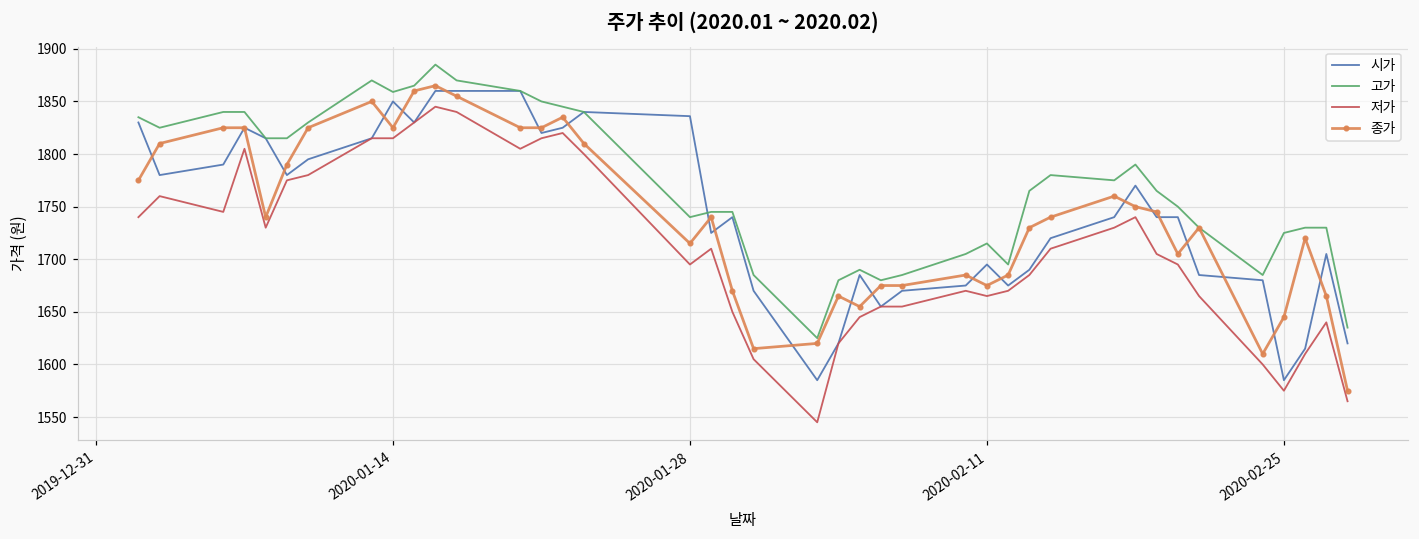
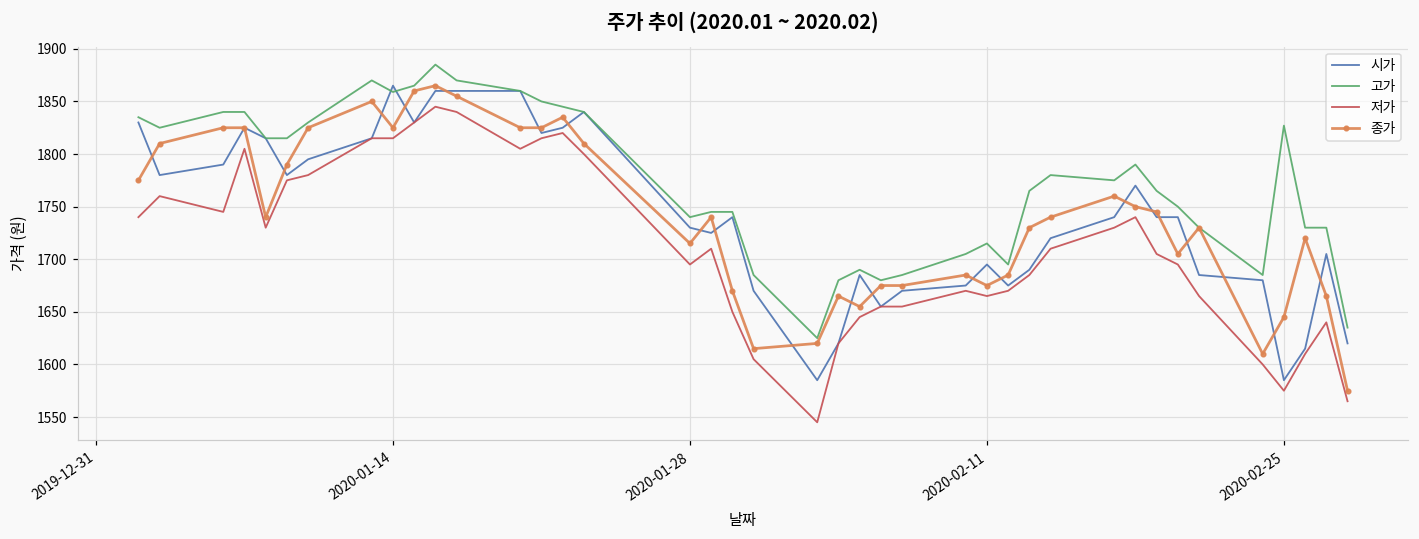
시가, 2020-01-14: 1850 -> 1870
시가, 2020-01-28: 1840 -> 1730
고가, 2020-02-25: 1730 -> 1830
